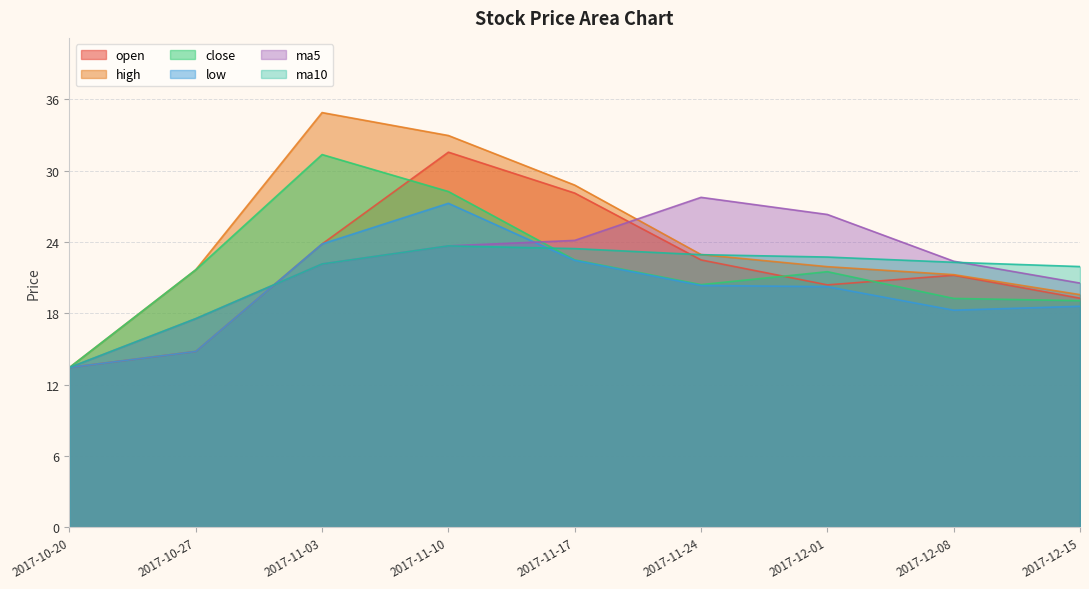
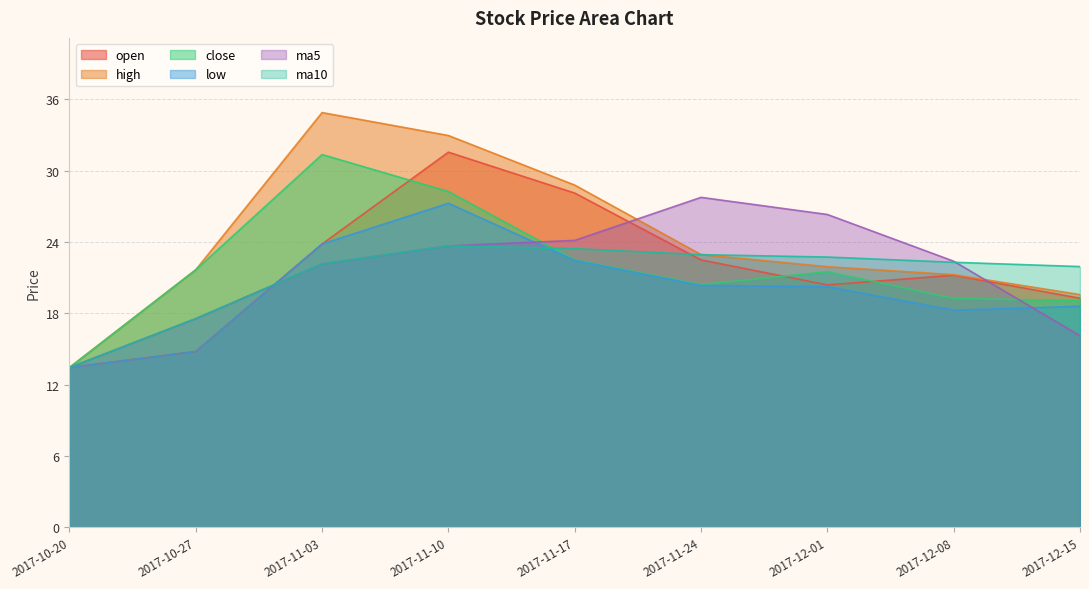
ma5, 2017-12-15: 20.6 -> 16.1
